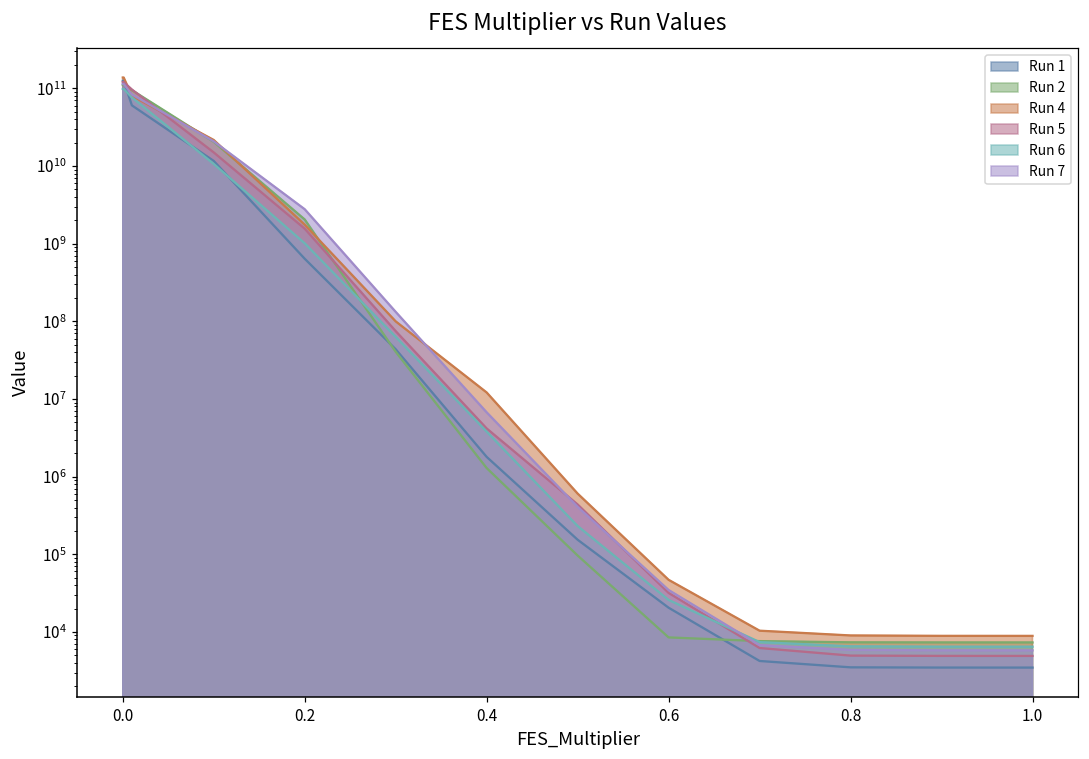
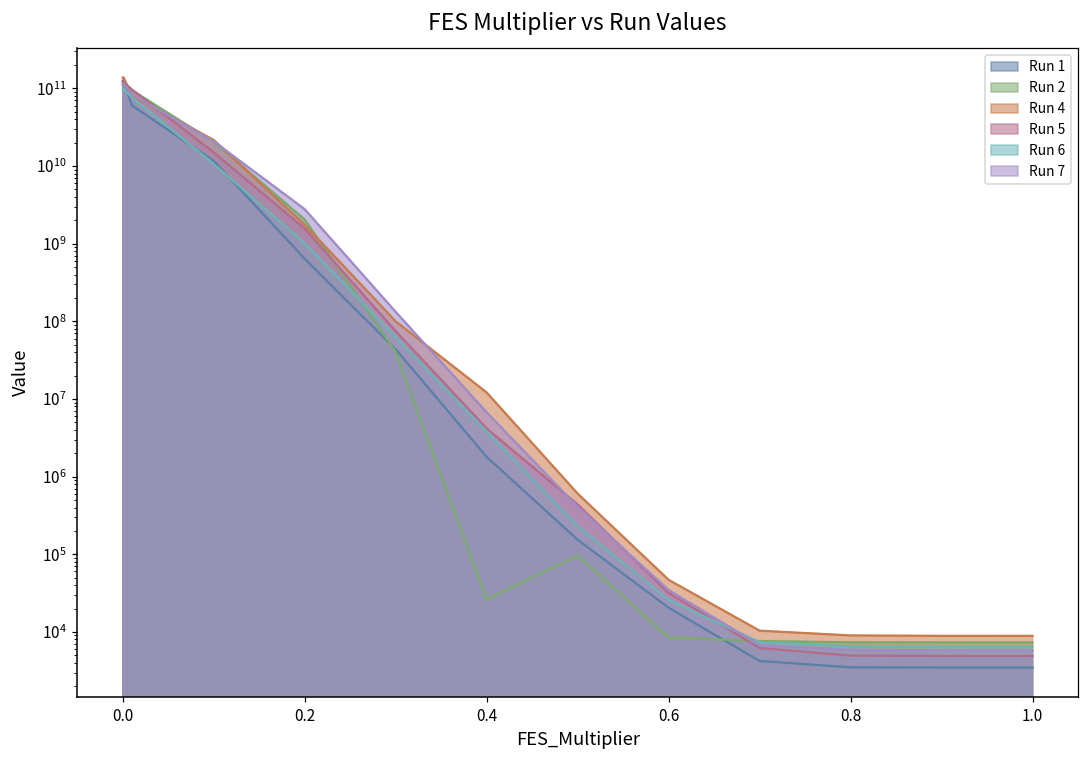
Run 2, 0.4: 1300000 -> 26000
